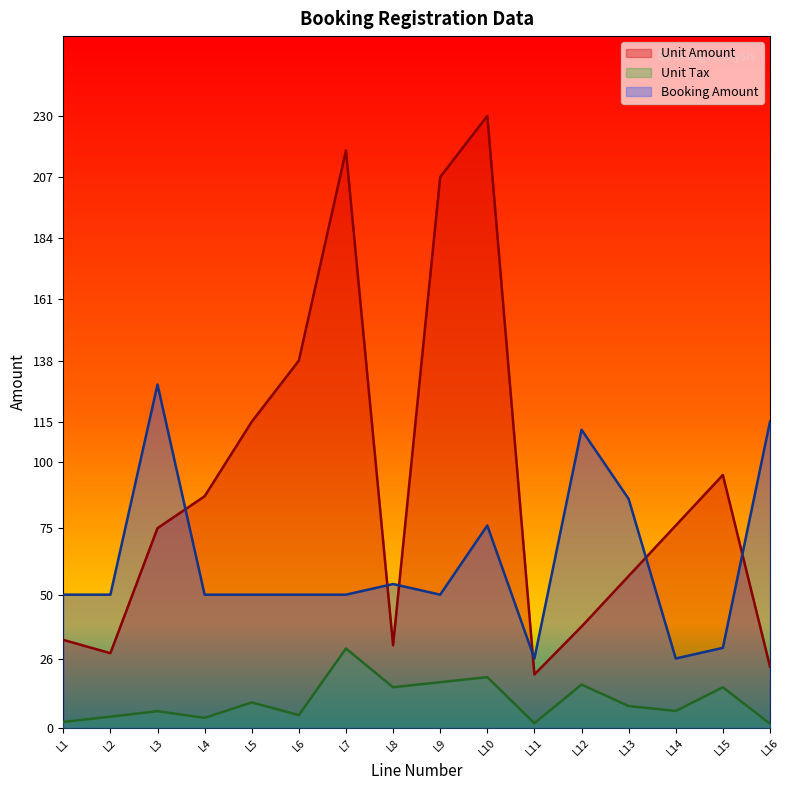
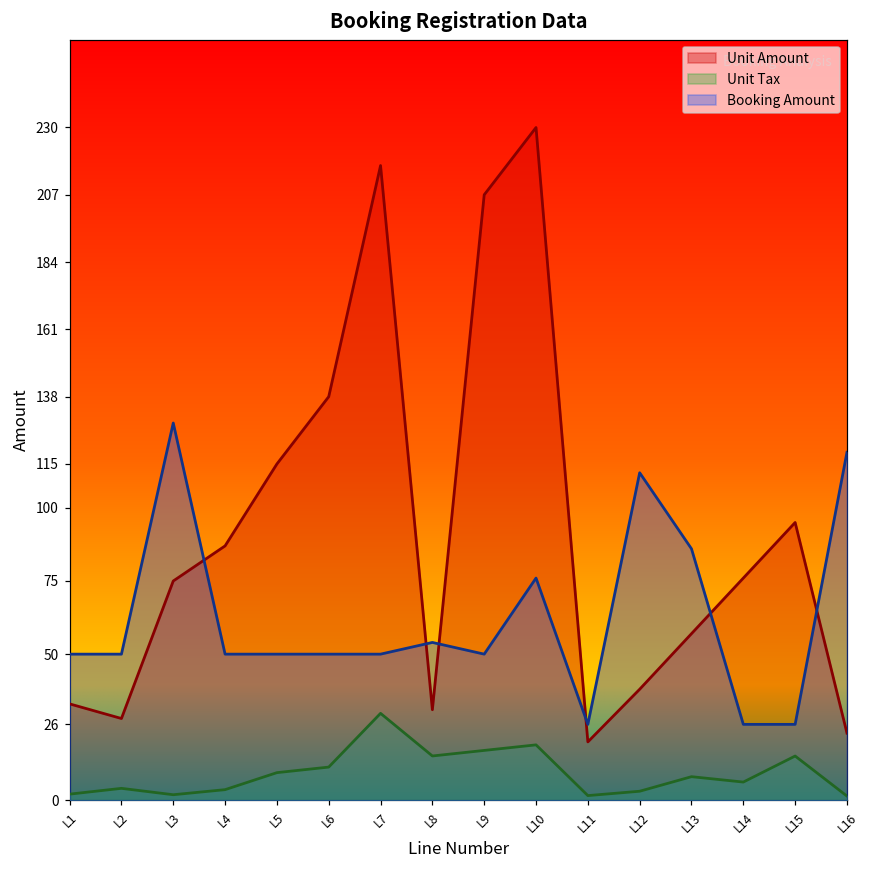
Unit Tax, L3: 6 -> 2
Unit Tax, L6: 5 -> 11
Unit Tax, L12: 16 -> 3
Booking Amount, L15: 30 -> 26
Booking Amount, L16: 115 -> 119
